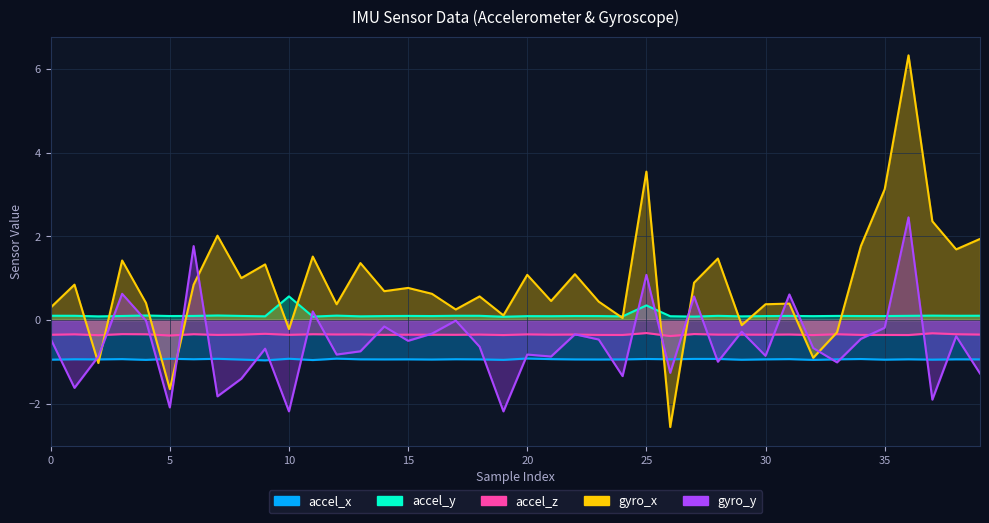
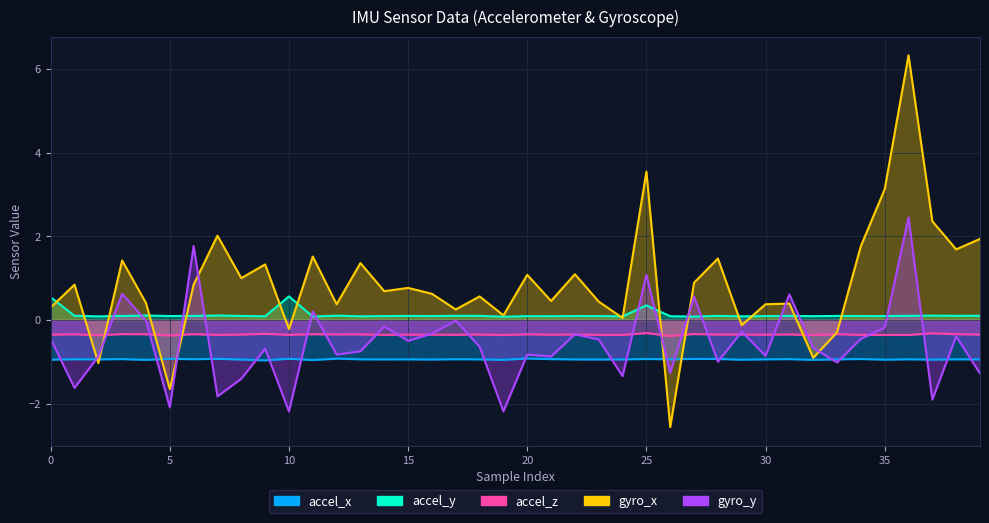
accel_y, 0: 0.1 -> 0.5
